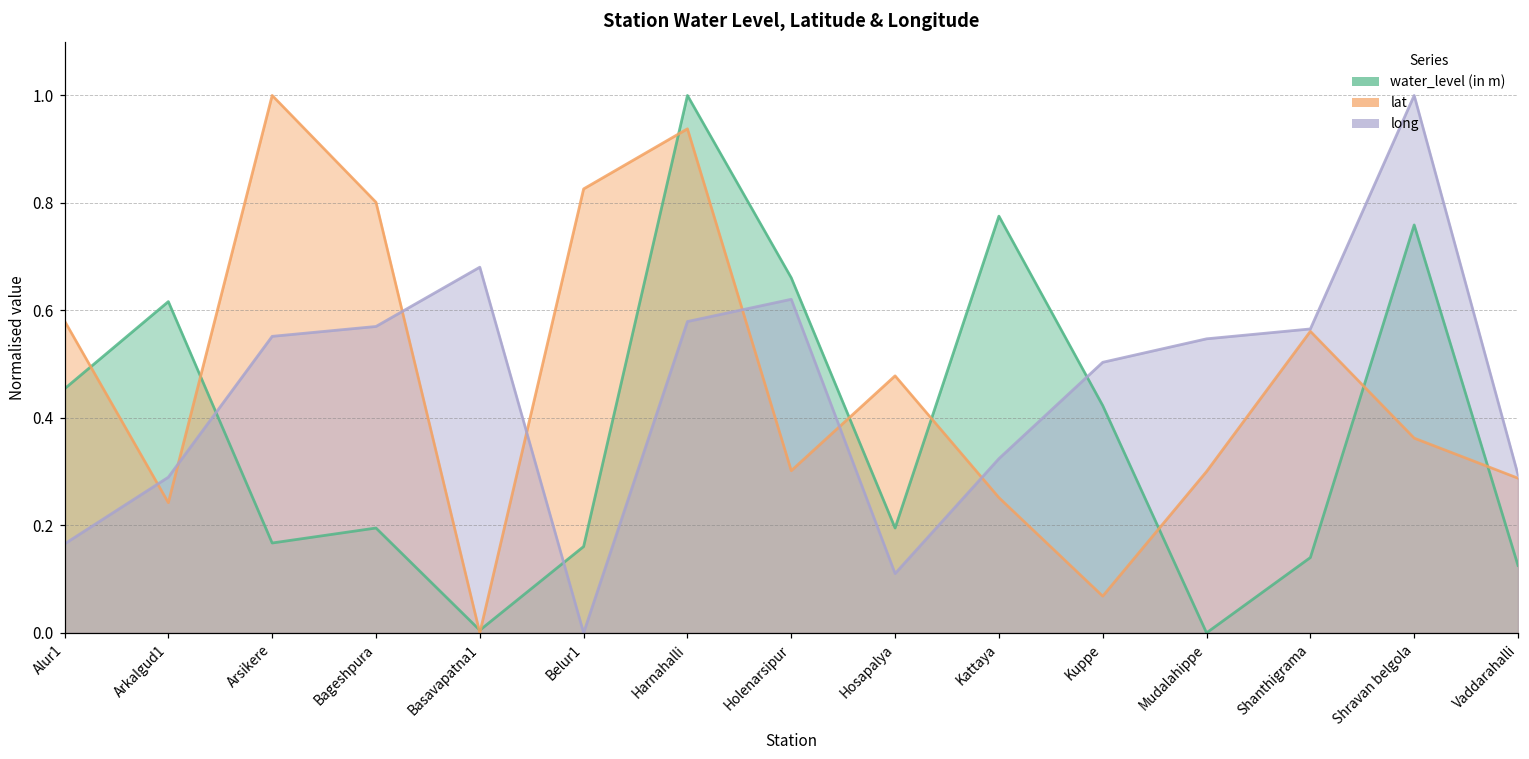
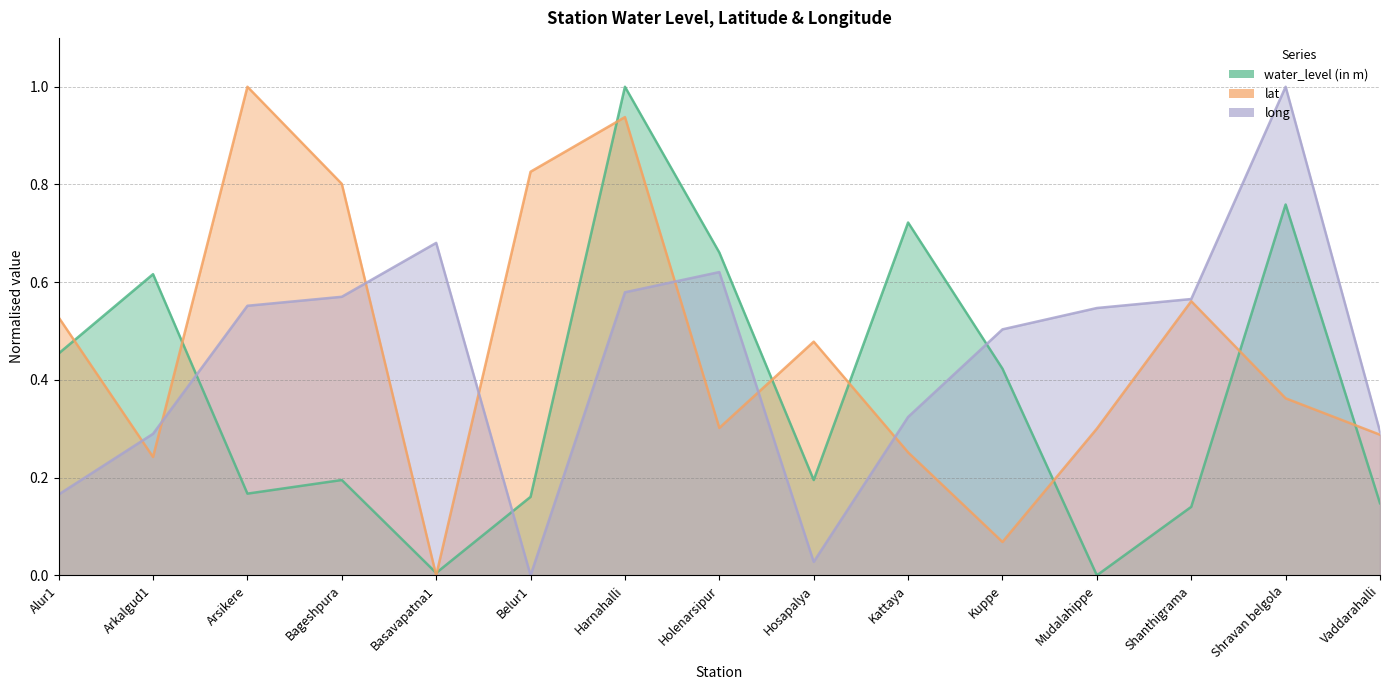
lat, Alur1: 0.58 -> 0.53
long, Hosapalya: 0.11 -> 0.03
water_level (in m), Kattaya: 0.78 -> 0.72
water_level (in m), Vaddarahalli: 0.13 -> 0.15
